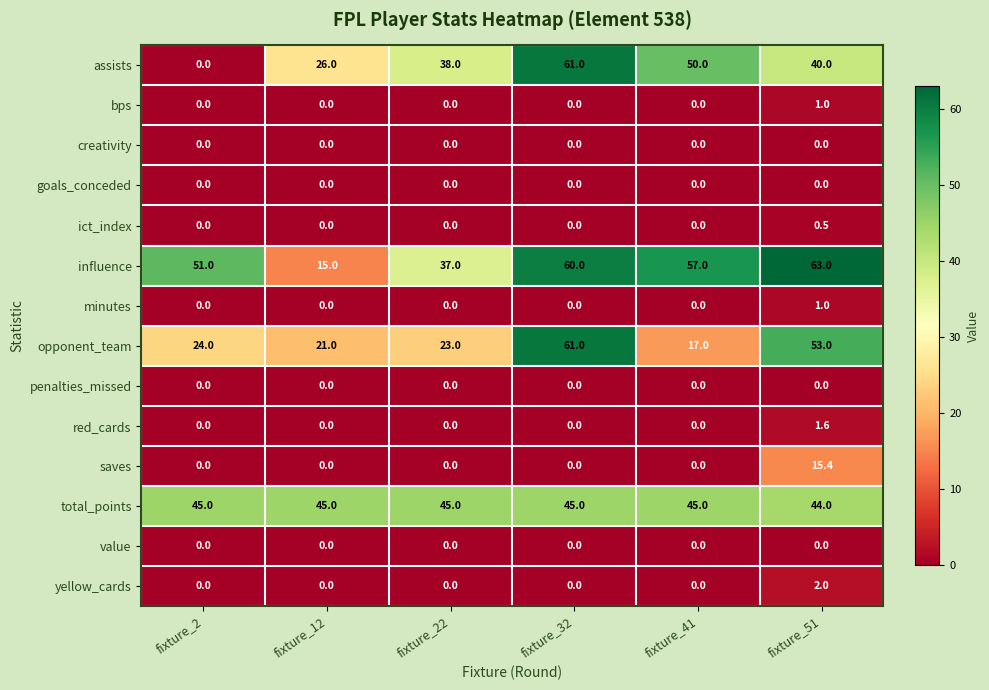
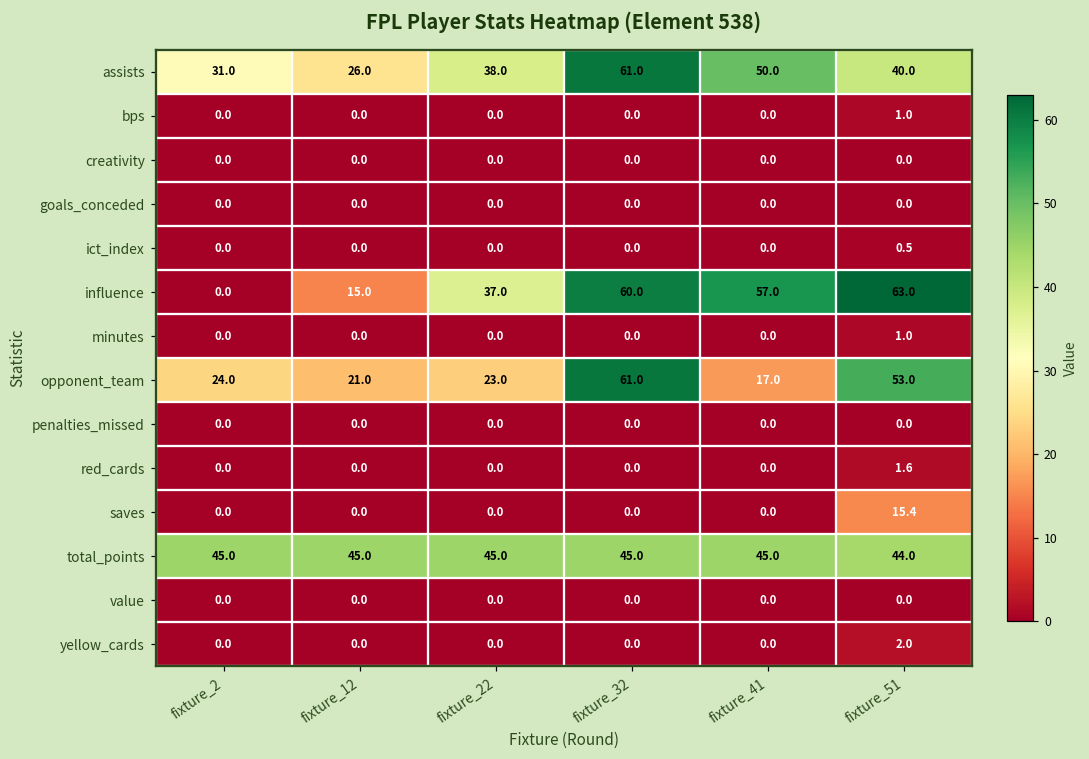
assists, fixture_2: 0.0 -> 31.0
influence, fixture_2: 51.0 -> 0.0
